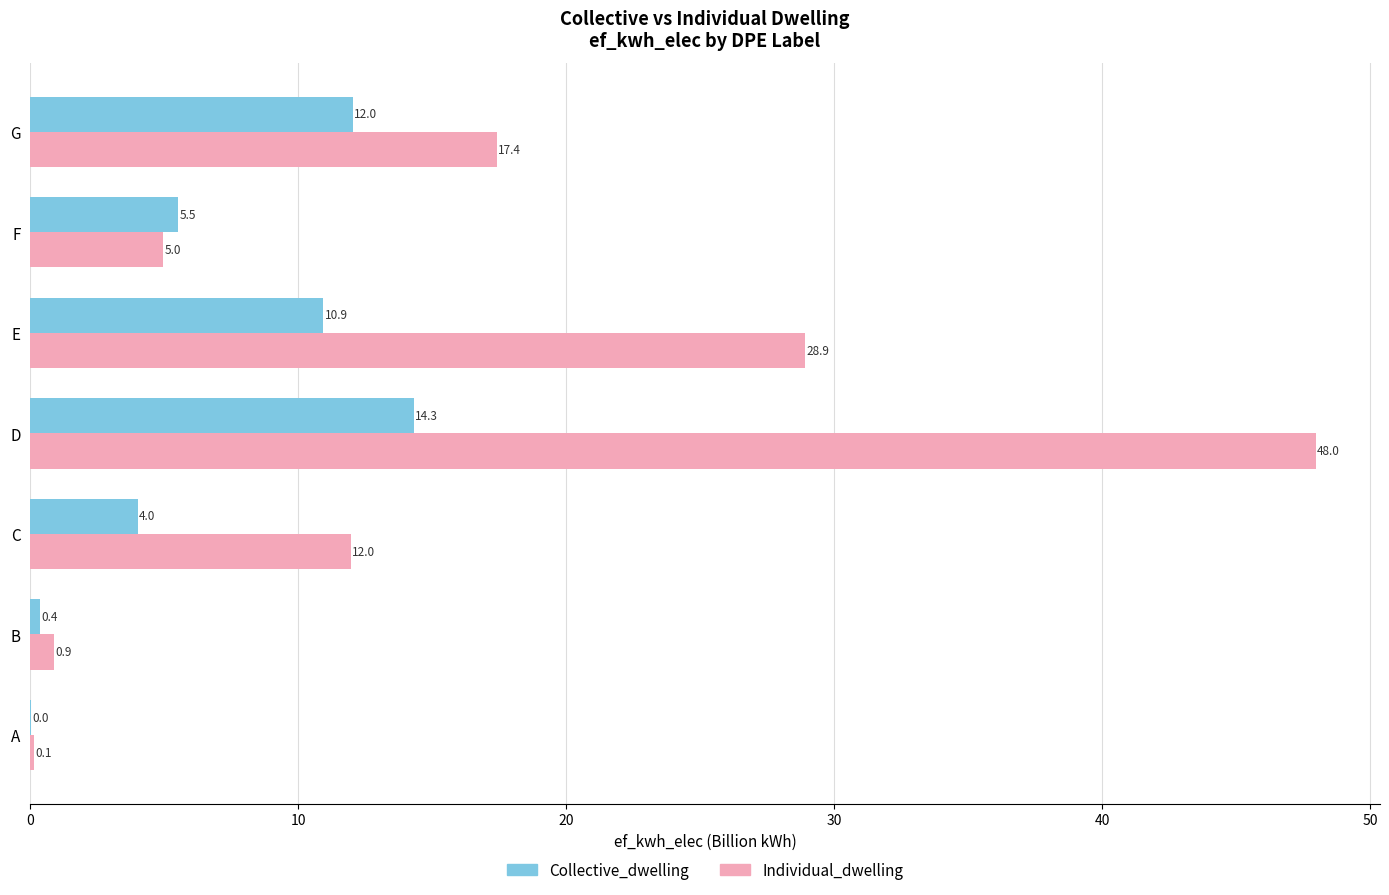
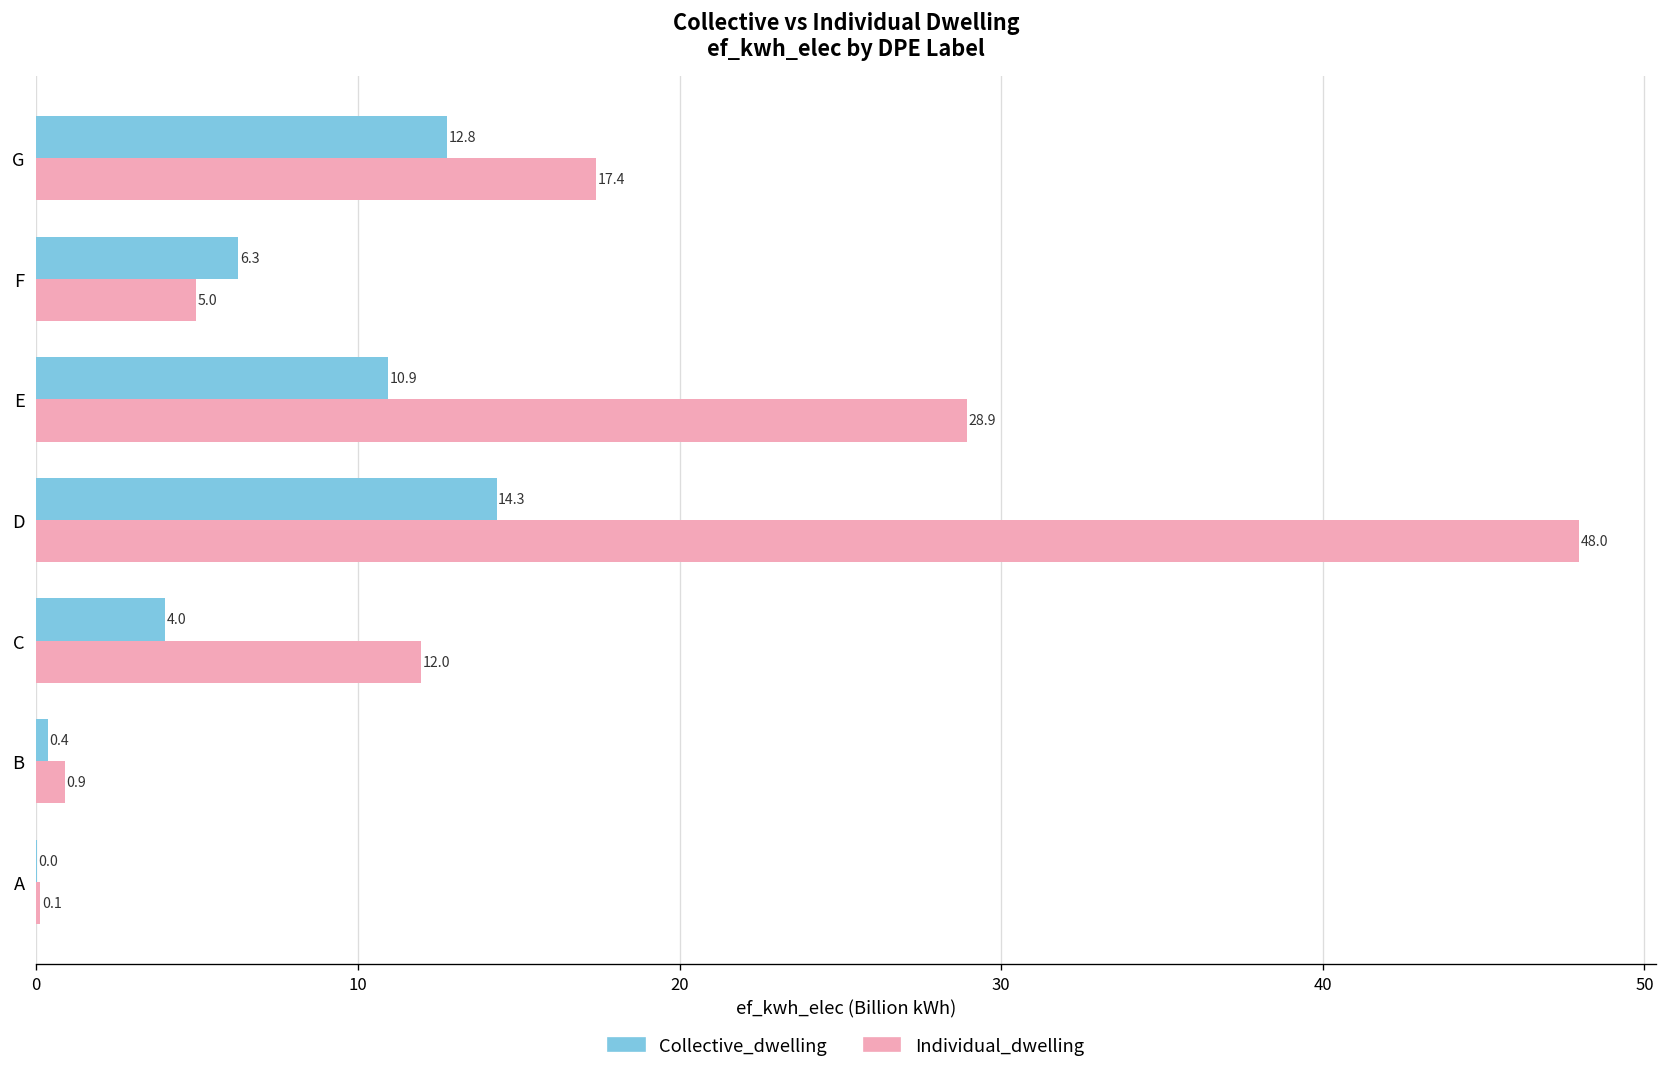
Collective_dwelling, G: 12.0 -> 12.8
Collective_dwelling, F: 5.5 -> 6.3
